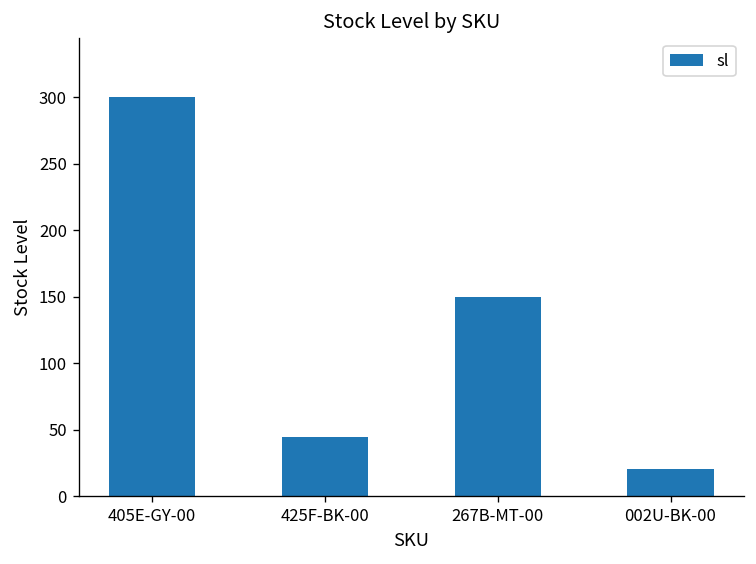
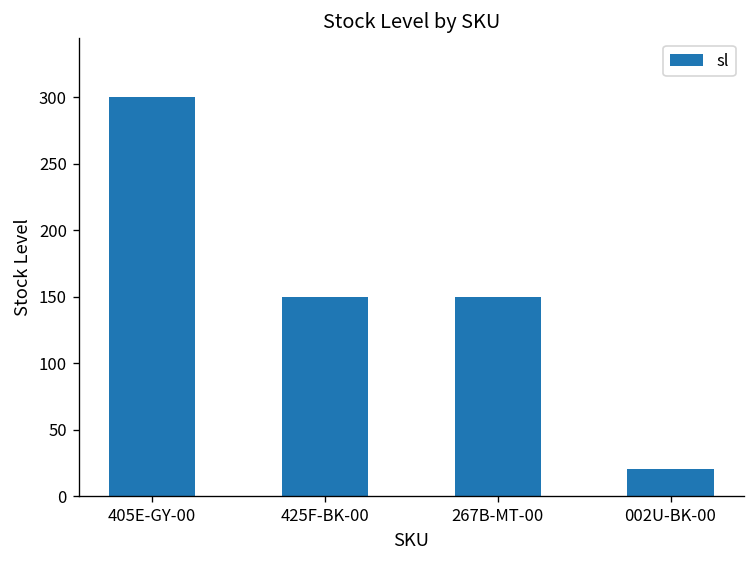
425F-BK-00: 45 -> 150
